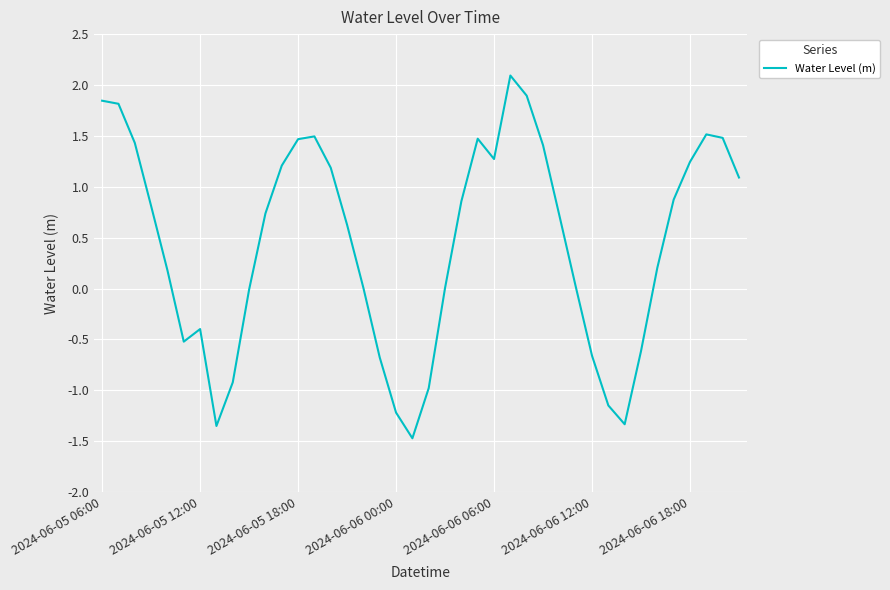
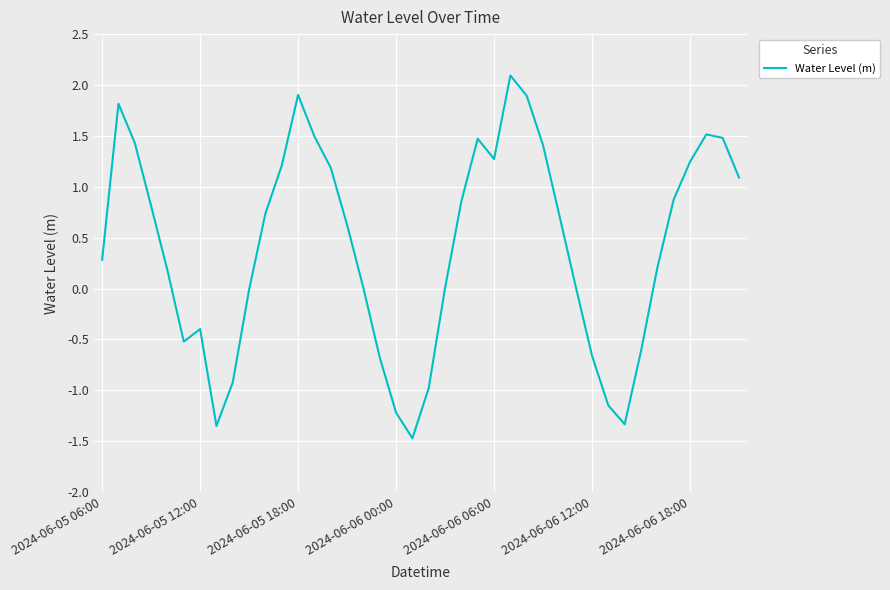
2024-06-05 06:00: 1.85 -> 0.28
2024-06-05 18:00: 1.47 -> 1.90
